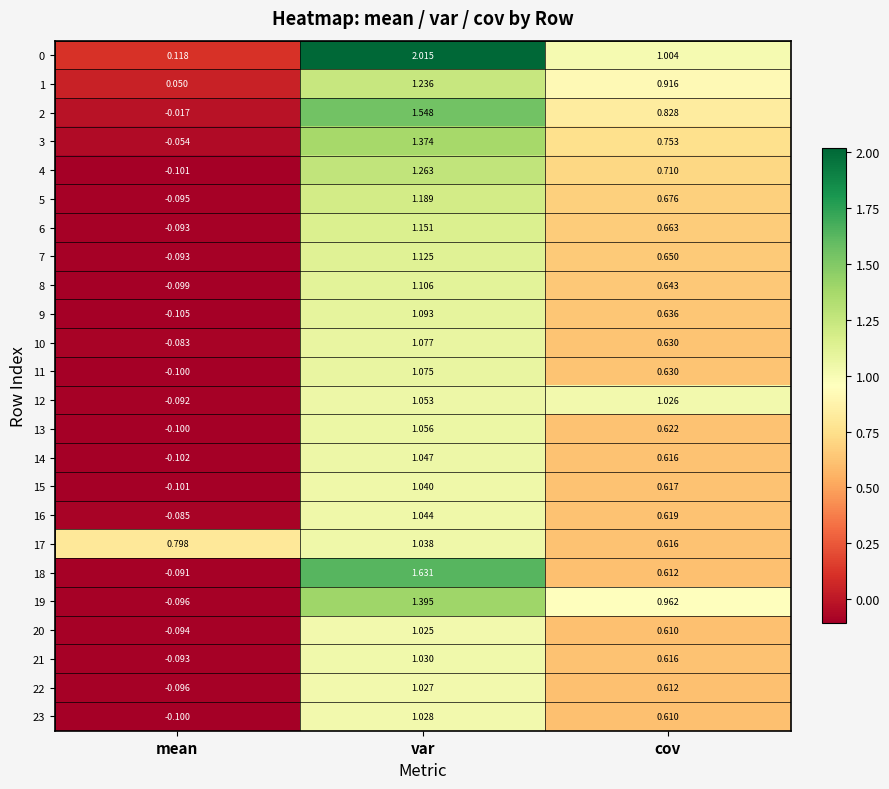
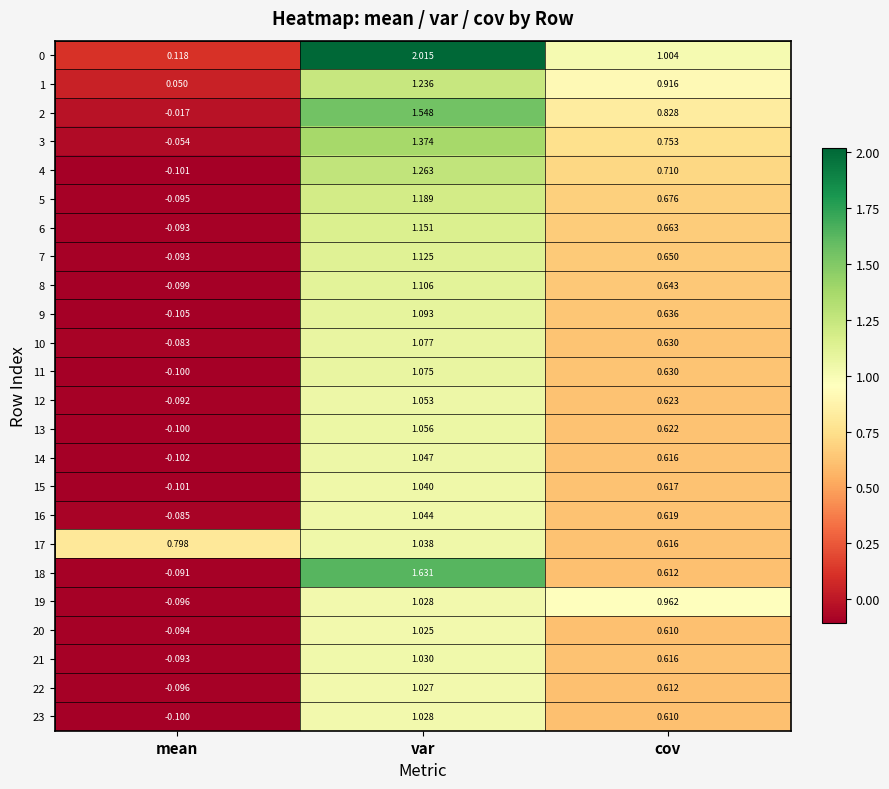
12, cov: 1.026 -> 0.623
19, var: 1.395 -> 1.028
